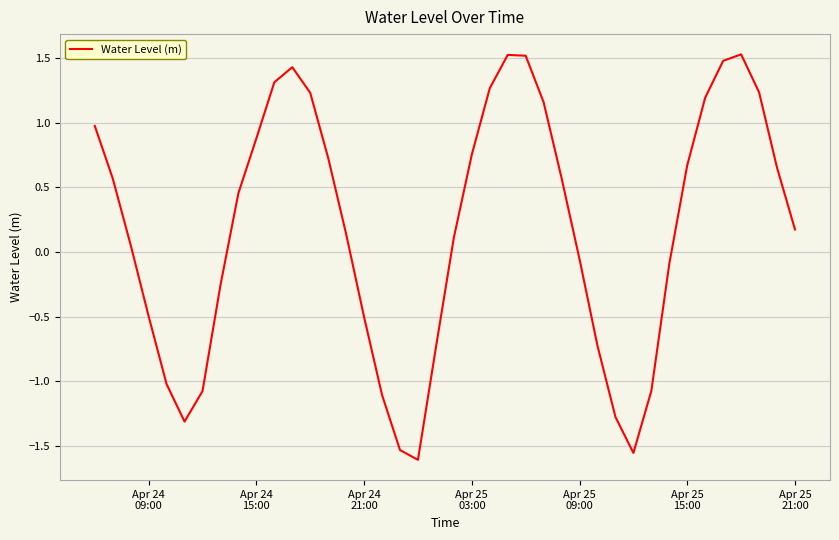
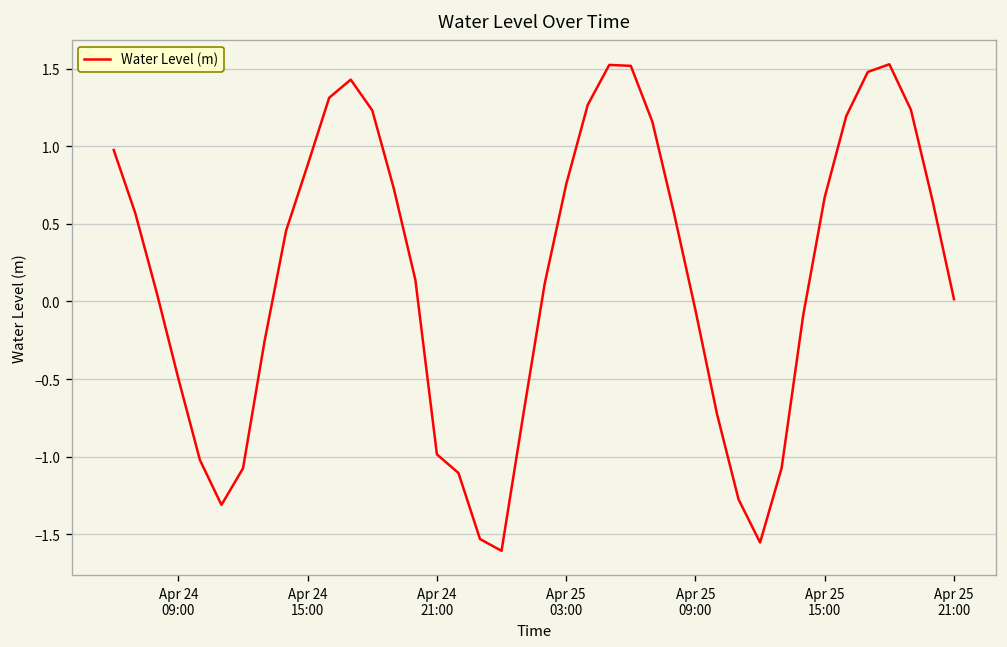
Apr 24 21:00: -0.50 -> -0.99
Apr 25 21:00: 0.17 -> 0.01
